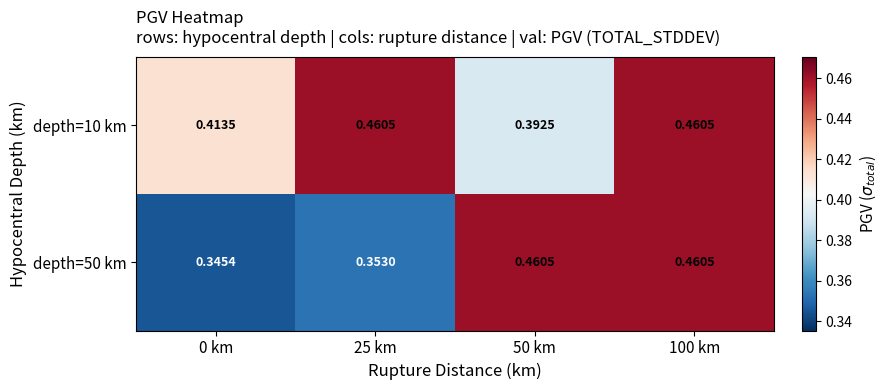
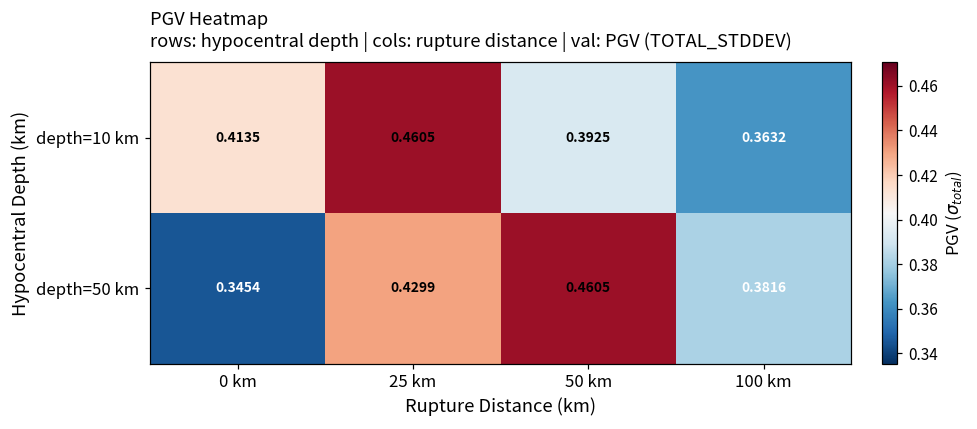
depth=10 km, 100 km: 0.4605 -> 0.3632
depth=50 km, 25 km: 0.3530 -> 0.4299
depth=50 km, 100 km: 0.4605 -> 0.3816
